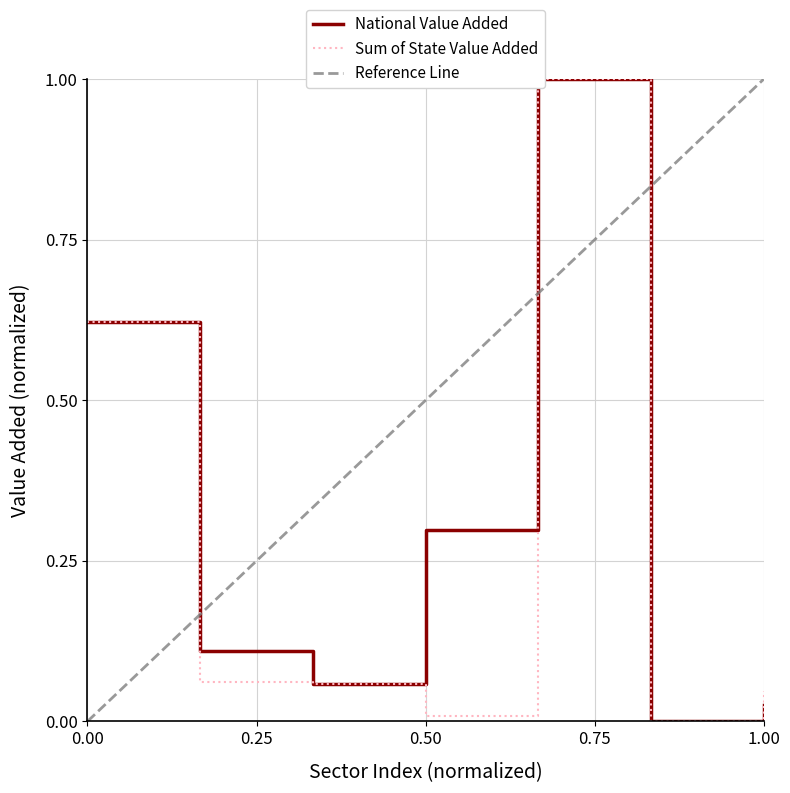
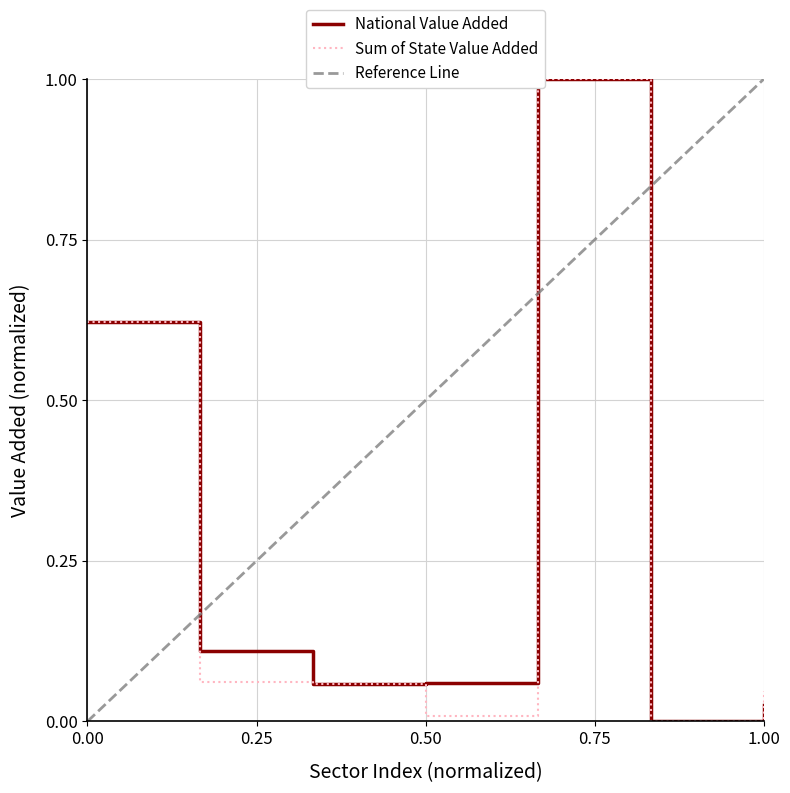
National Value Added, 0.50: 0.30 -> 0.06
